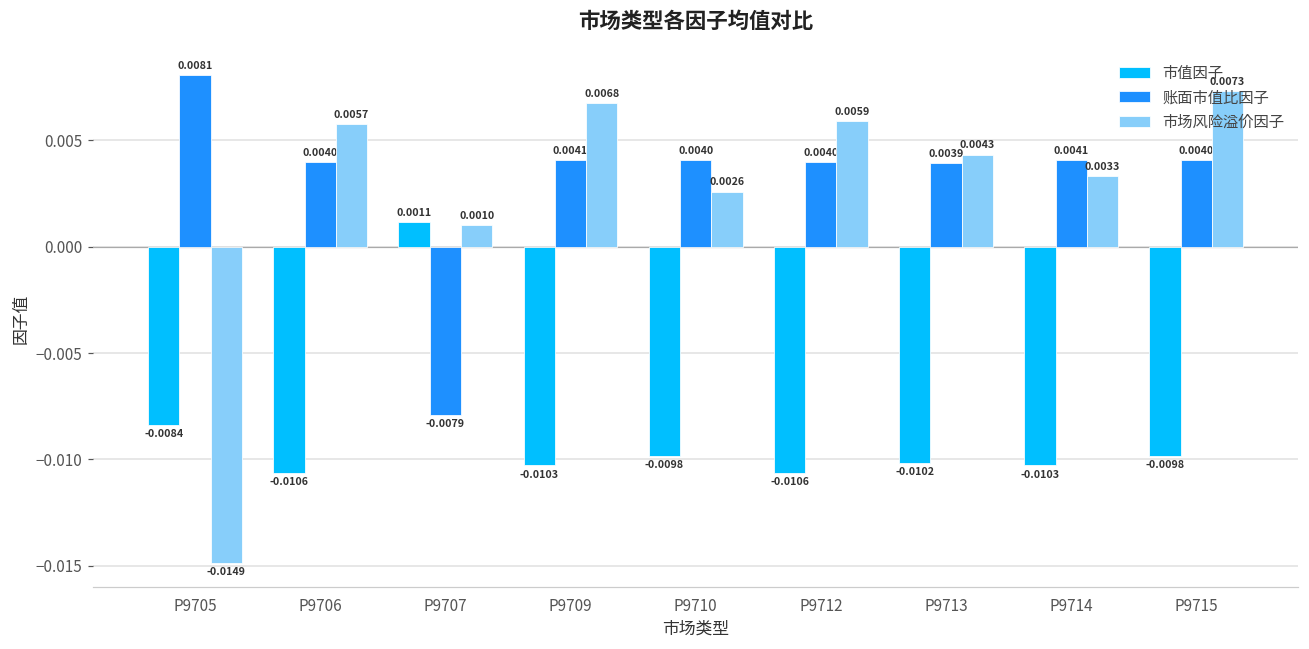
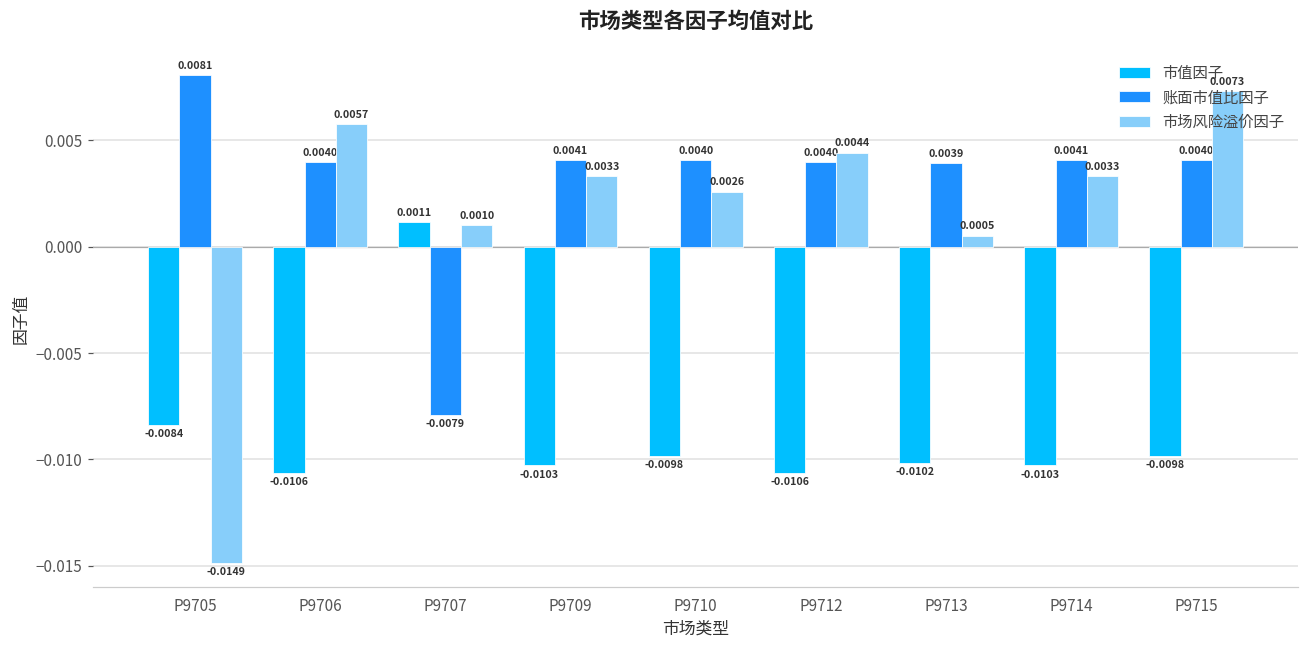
市场风险溢价因子, P9709: 0.0068 -> 0.0033
市场风险溢价因子, P9712: 0.0059 -> 0.0044
市场风险溢价因子, P9713: 0.0043 -> 0.0005
